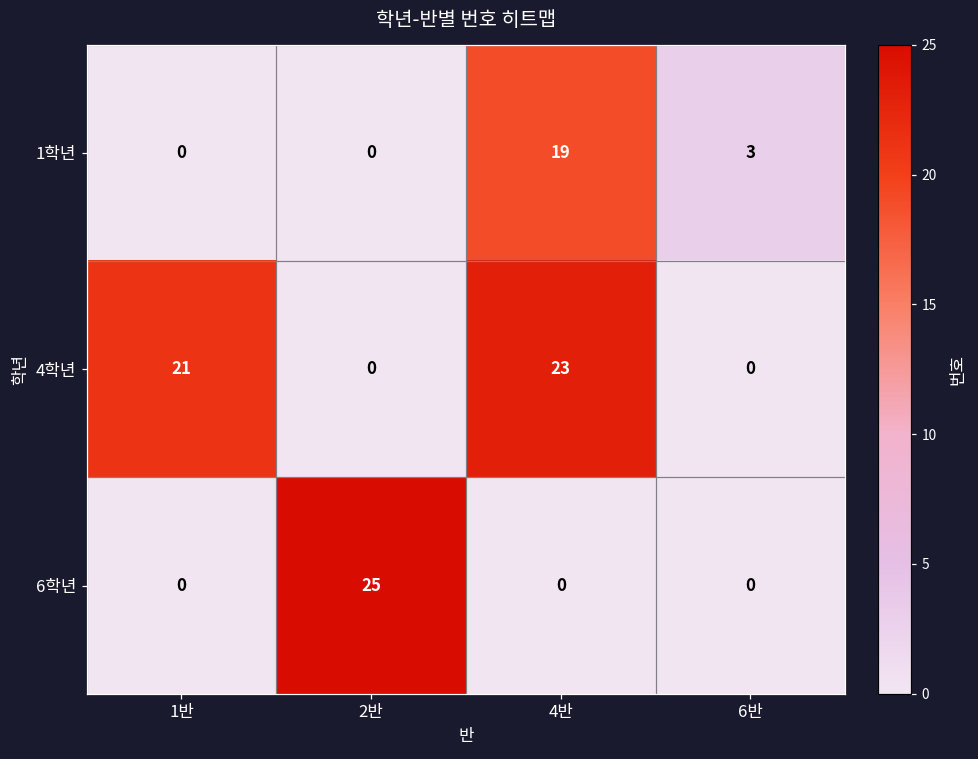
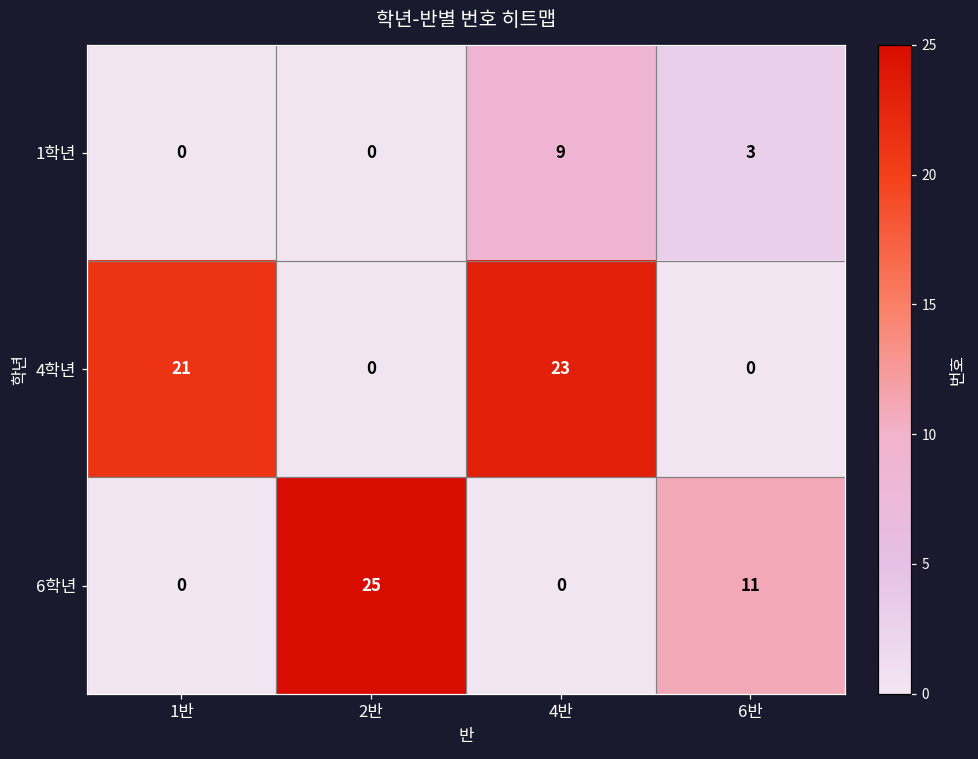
1학년, 4반: 19 -> 9
6학년, 6반: 0 -> 11
